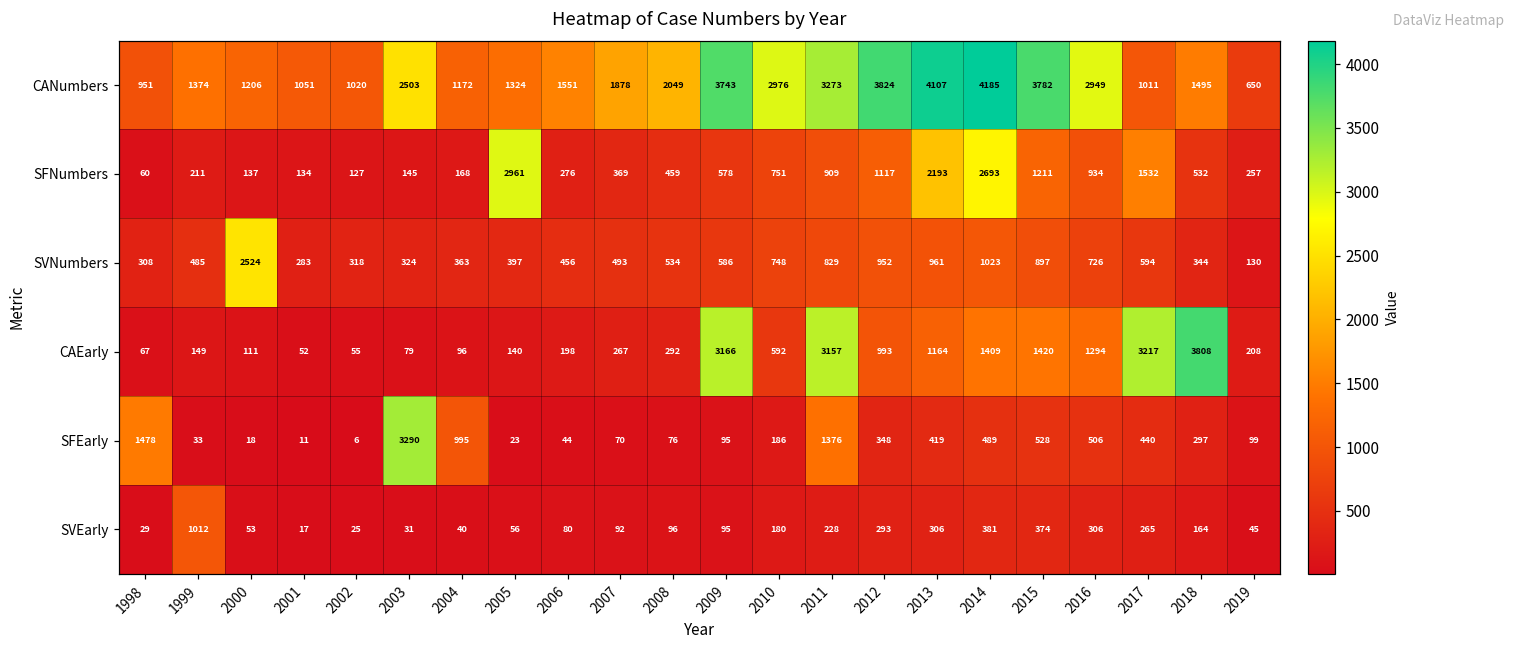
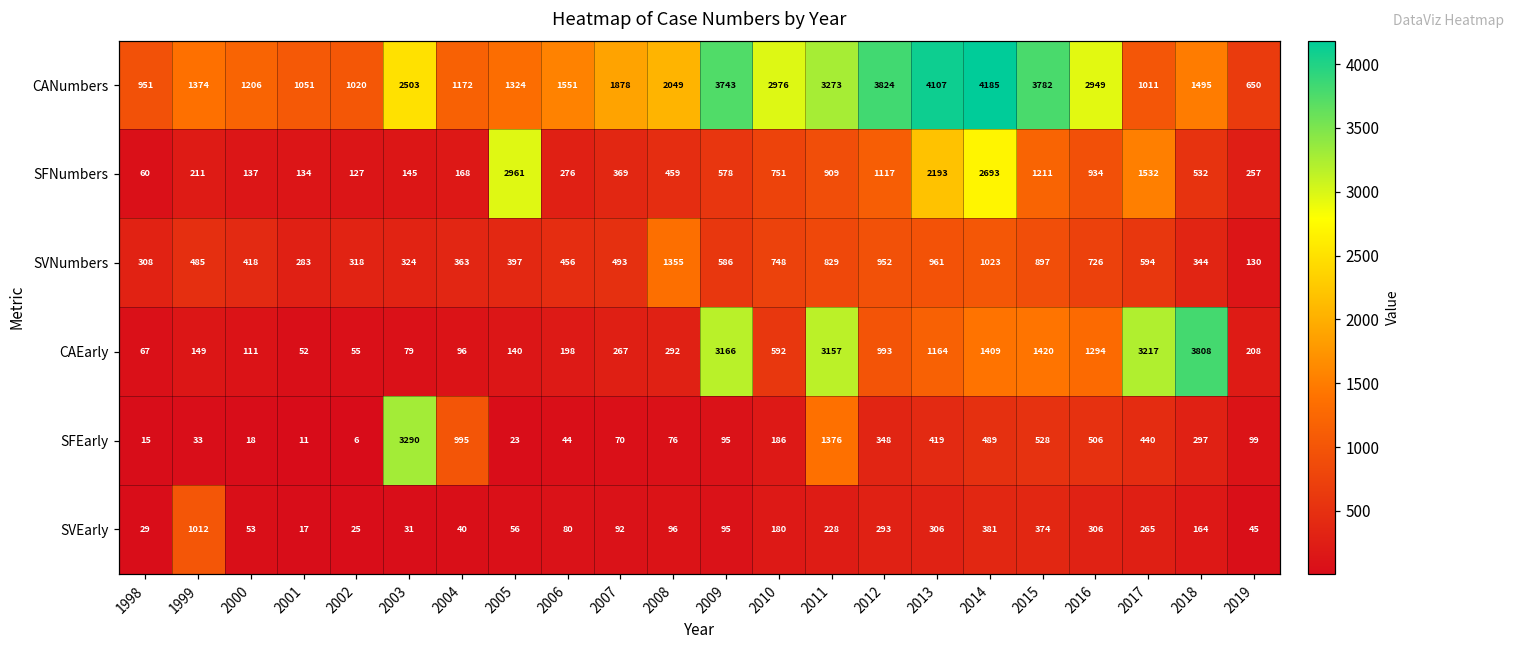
SVNumbers, 2000: 2524 -> 418
SVNumbers, 2008: 534 -> 1355
SFEarly, 1998: 1478 -> 15
